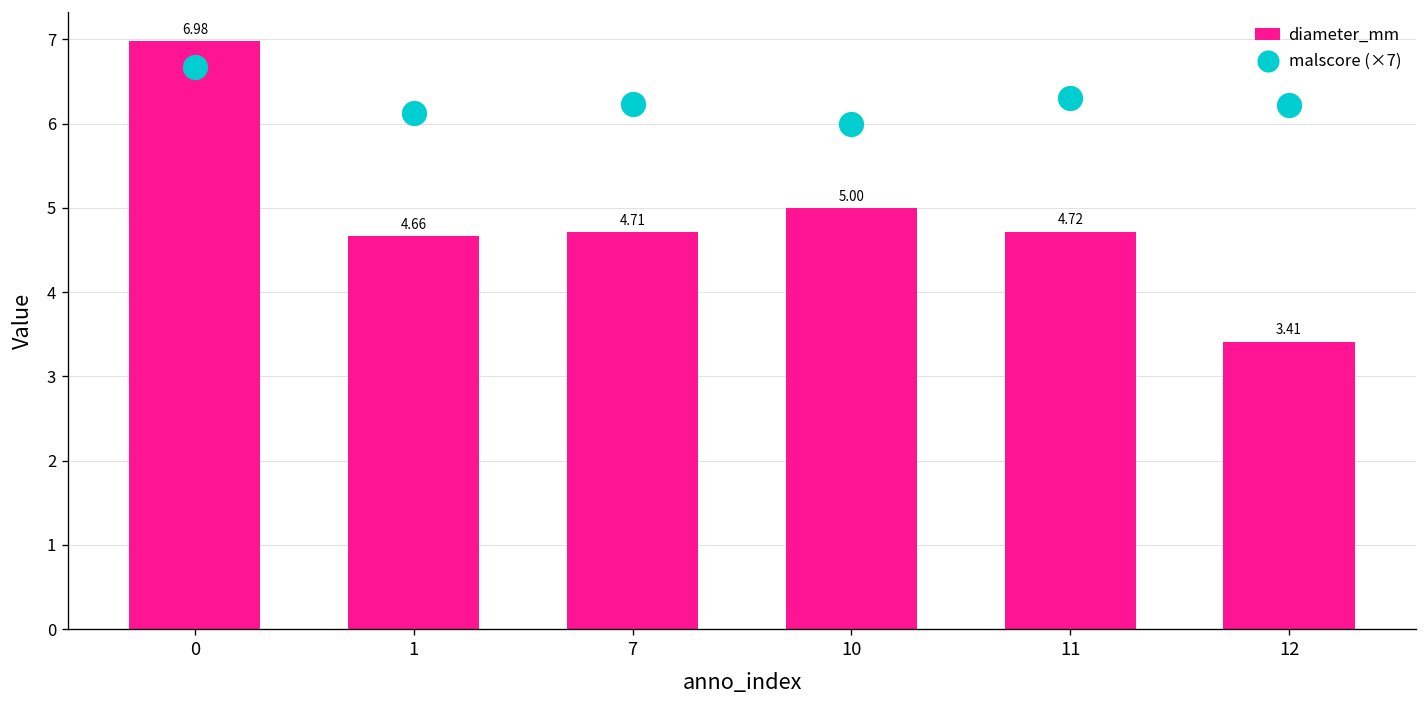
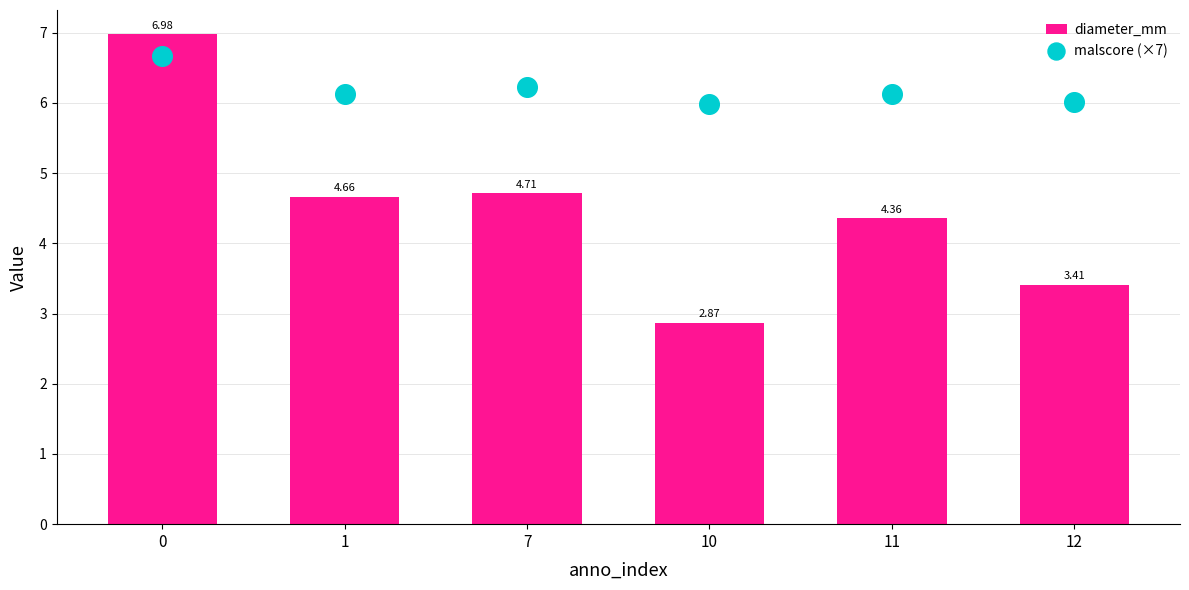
diameter_mm, 10: 5.00 -> 2.87
diameter_mm, 11: 4.72 -> 4.36
malscore (×7), 11: 6.3 -> 6.1
malscore (×7), 12: 6.2 -> 6.0
